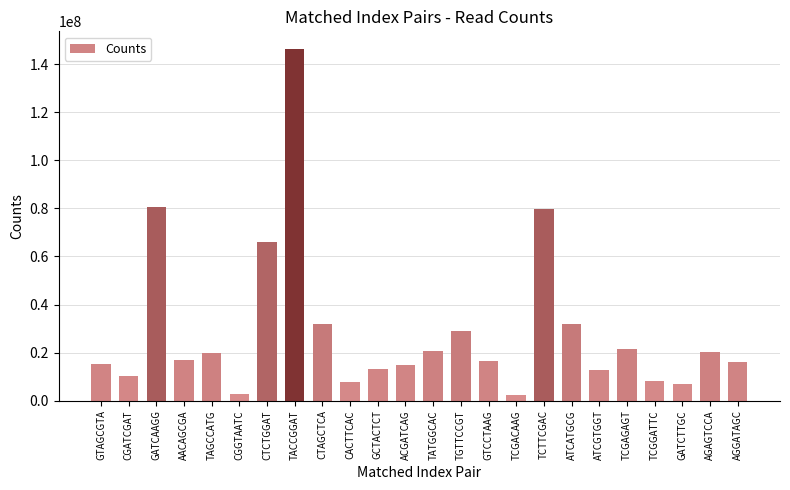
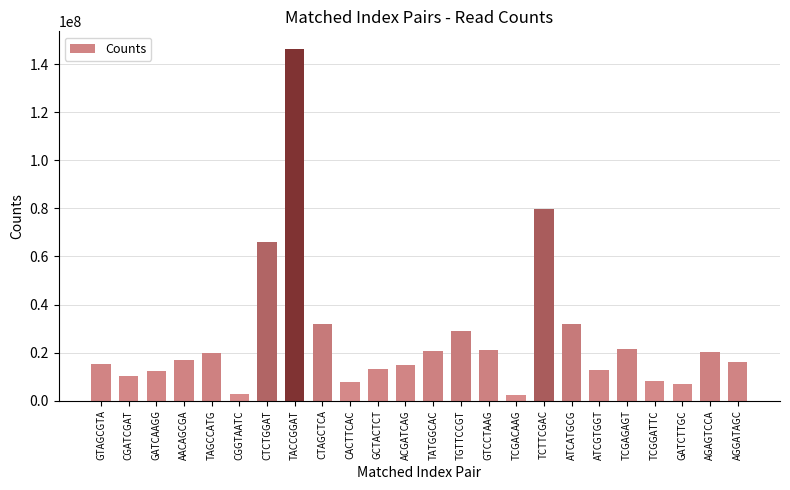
GATCAAGG: 81000000 -> 12000000
GTCCTAAG: 16000000 -> 21000000
